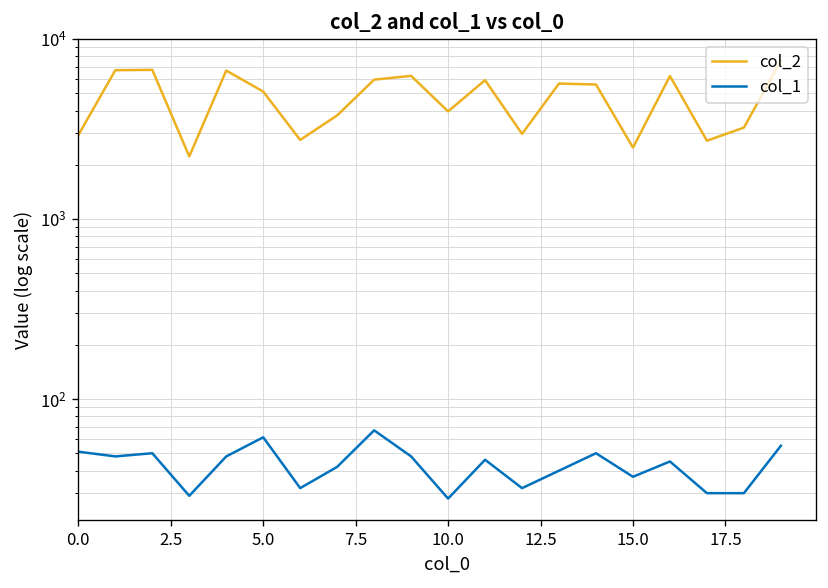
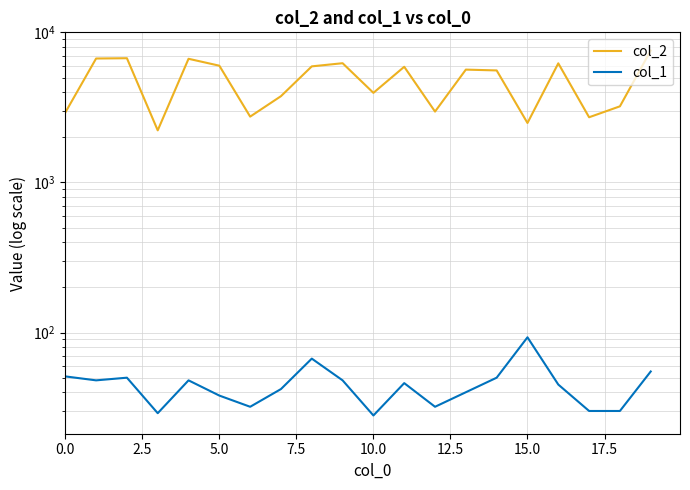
col_2, 5.0: 5100 -> 6000
col_1, 5.0: 61 -> 38
col_1, 15.0: 37 -> 90
